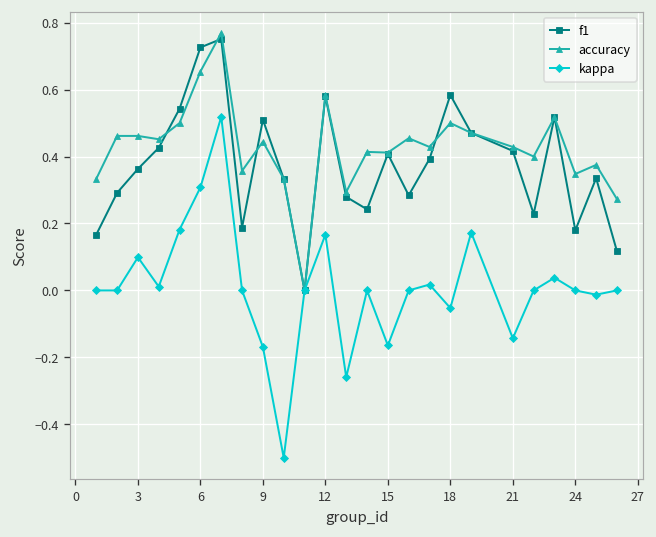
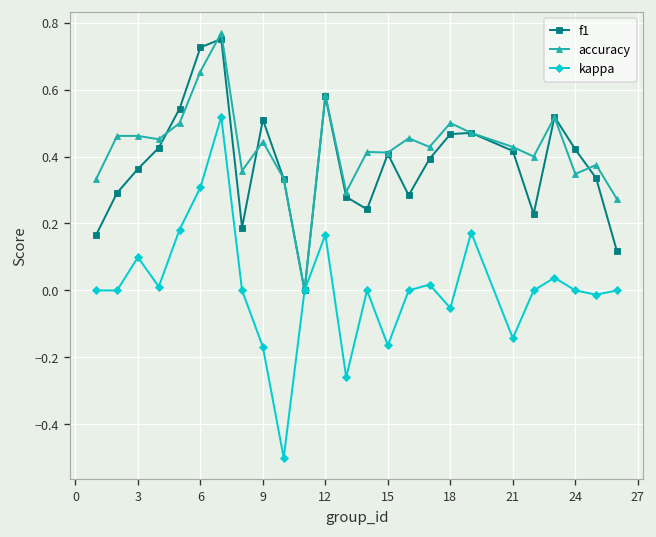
f1, 18: 0.58 -> 0.47
f1, 24: 0.18 -> 0.42
